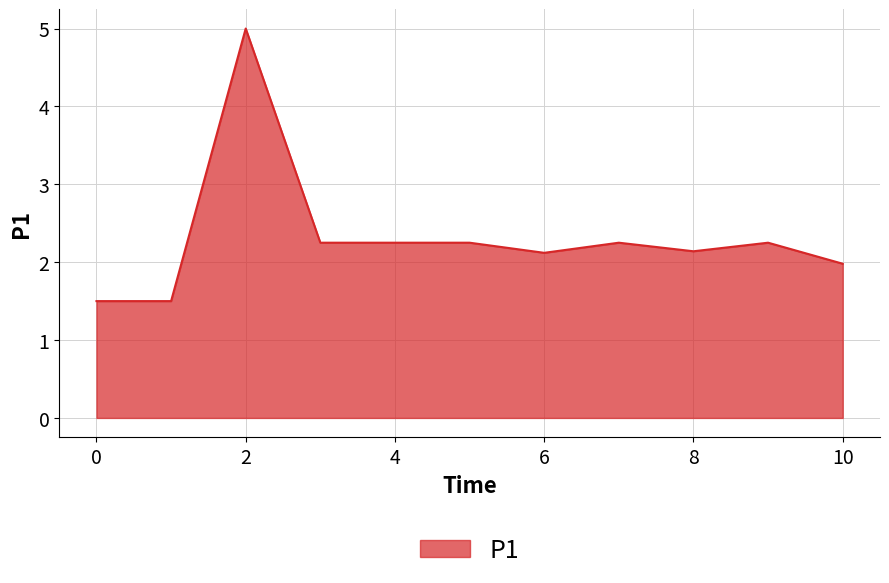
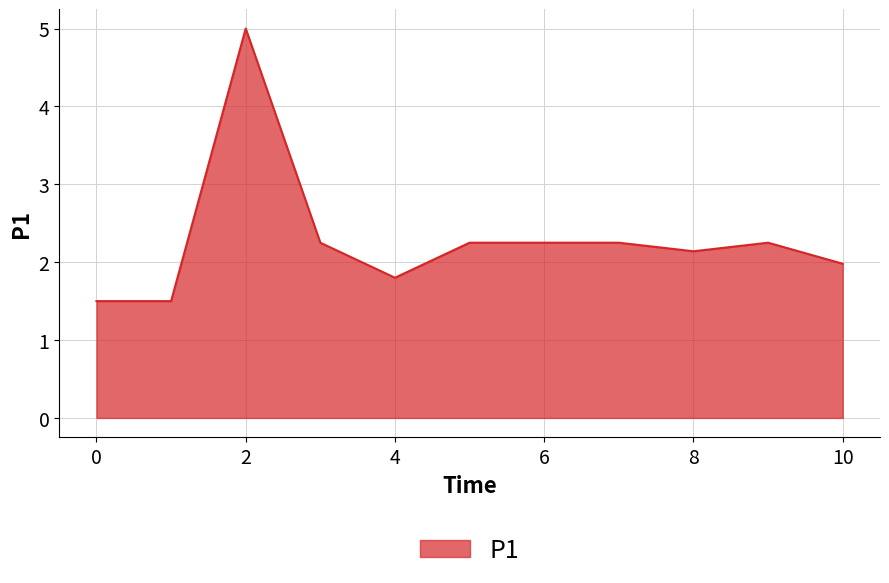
4: 2.3 -> 1.8
6: 2.1 -> 2.3
